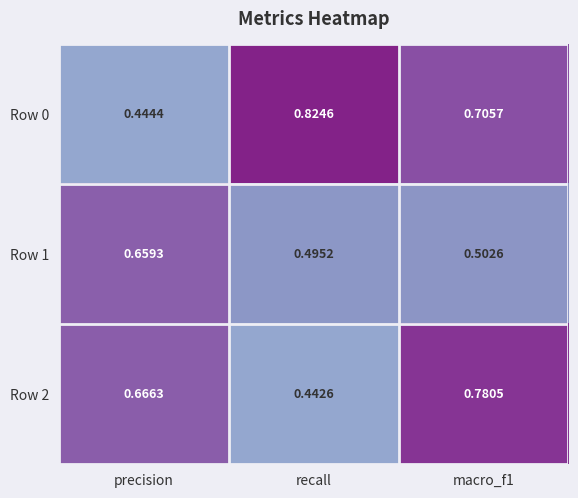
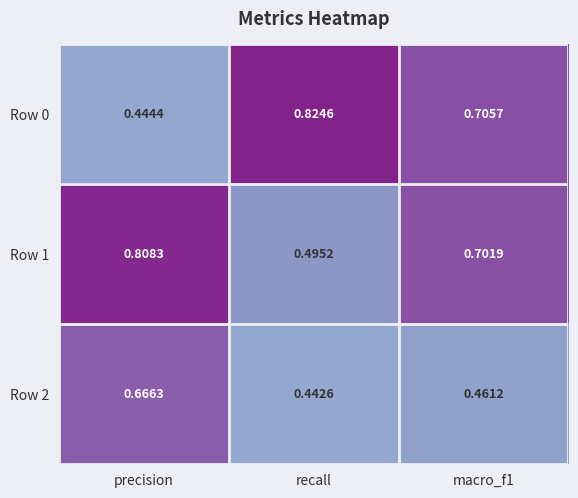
Row 1, precision: 0.6593 -> 0.8083
Row 1, macro_f1: 0.5026 -> 0.7019
Row 2, macro_f1: 0.7805 -> 0.4612
